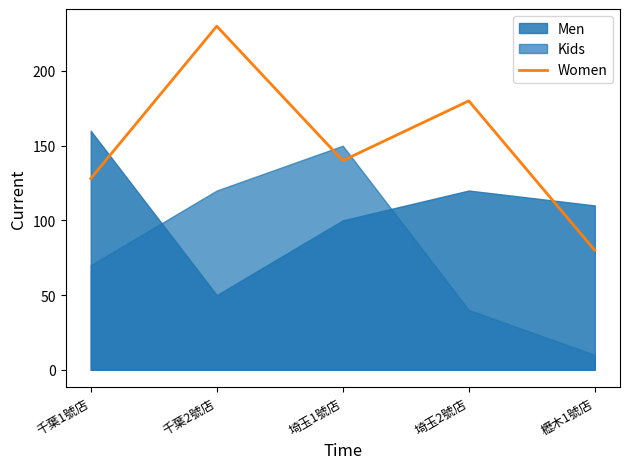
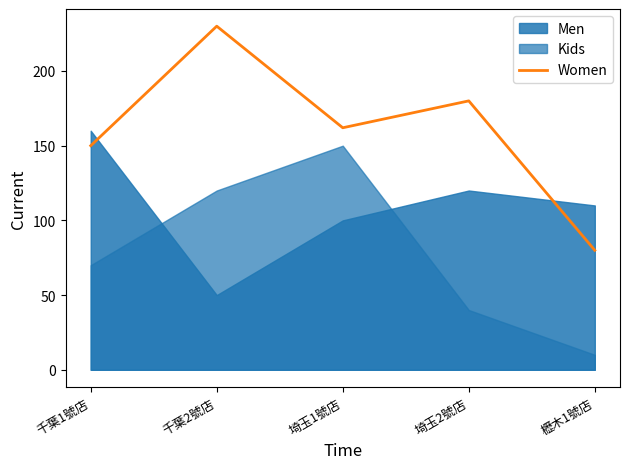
Women, 千葉1號店: 128 -> 150
Women, 埼玉1號店: 140 -> 162
